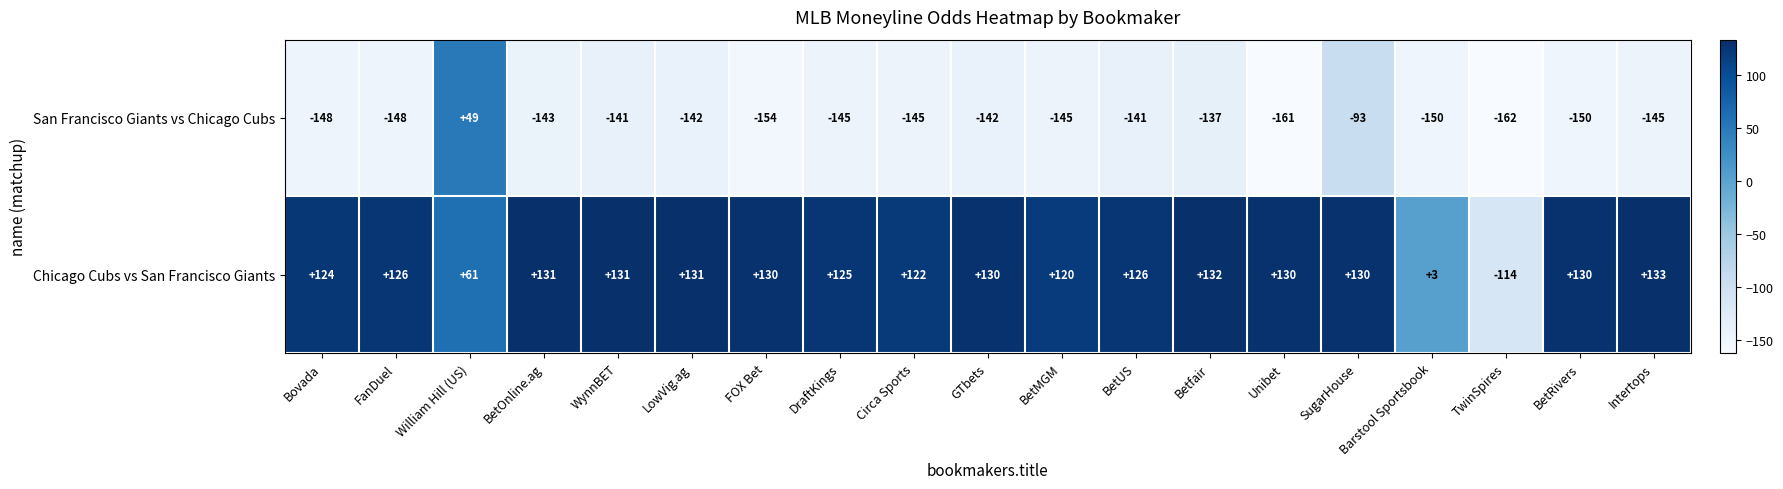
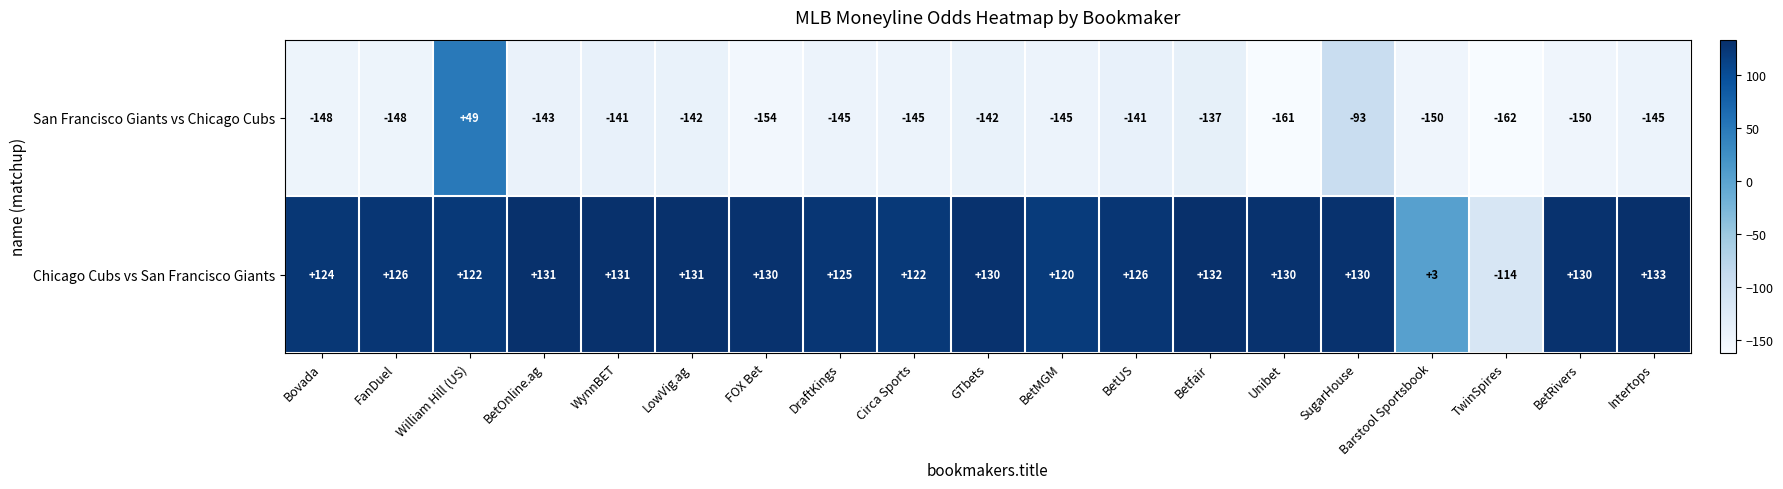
Chicago Cubs vs San Francisco Giants, William Hill (US): +61 -> +122
